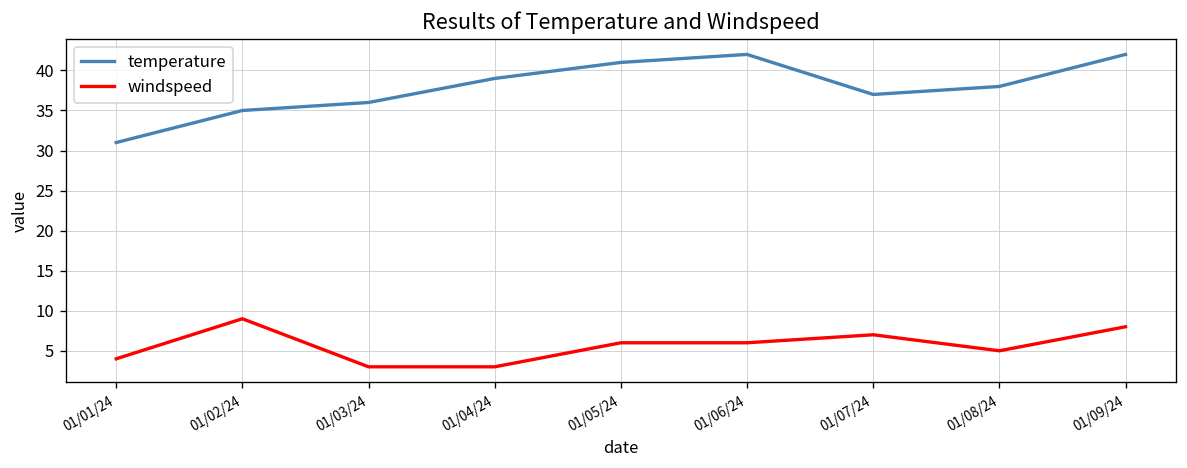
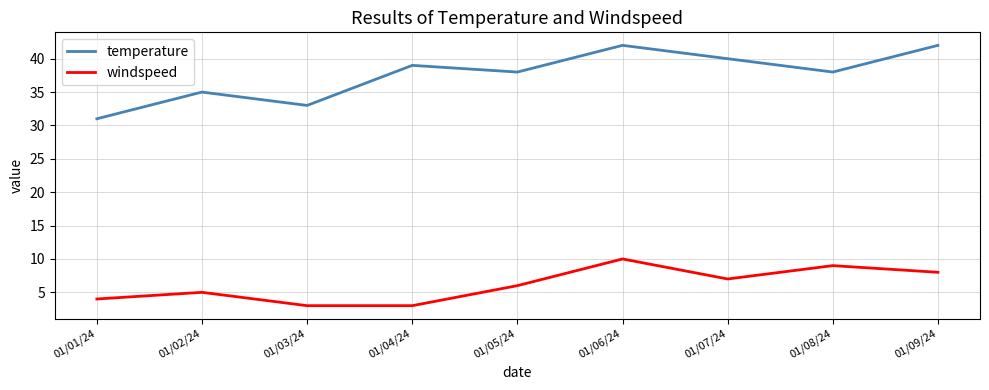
windspeed, 01/02/24: 9 -> 5
temperature, 01/03/24: 36 -> 33
temperature, 01/05/24: 41 -> 38
windspeed, 01/06/24: 6 -> 10
temperature, 01/07/24: 37 -> 40
windspeed, 01/08/24: 5 -> 9
